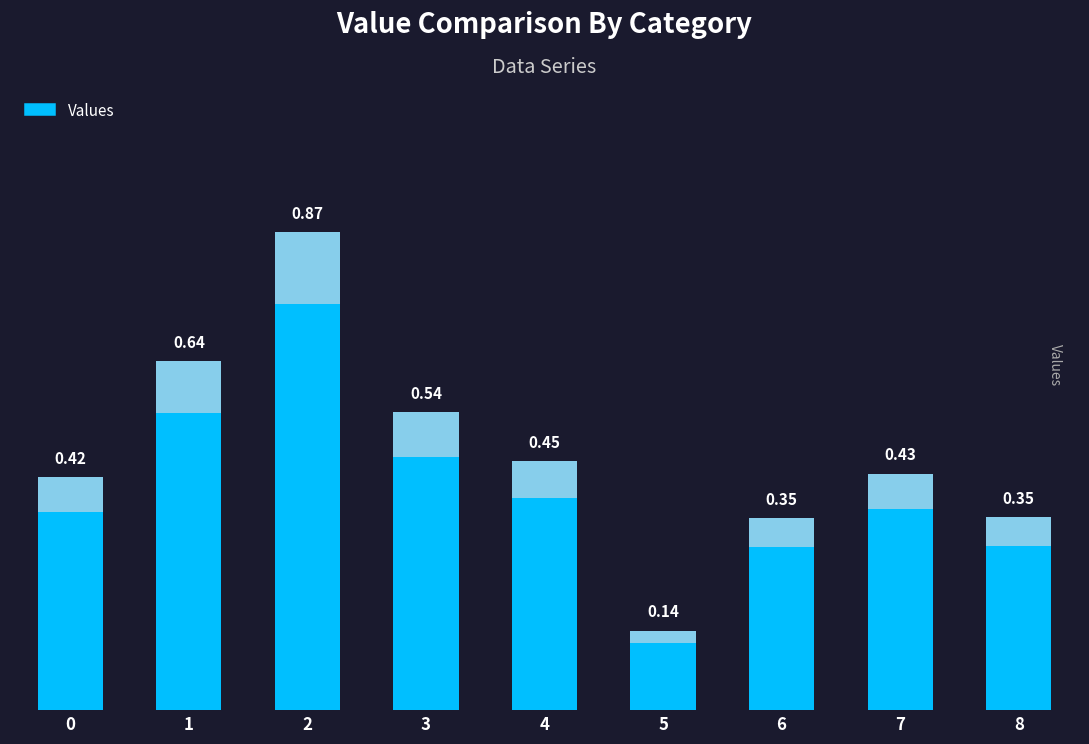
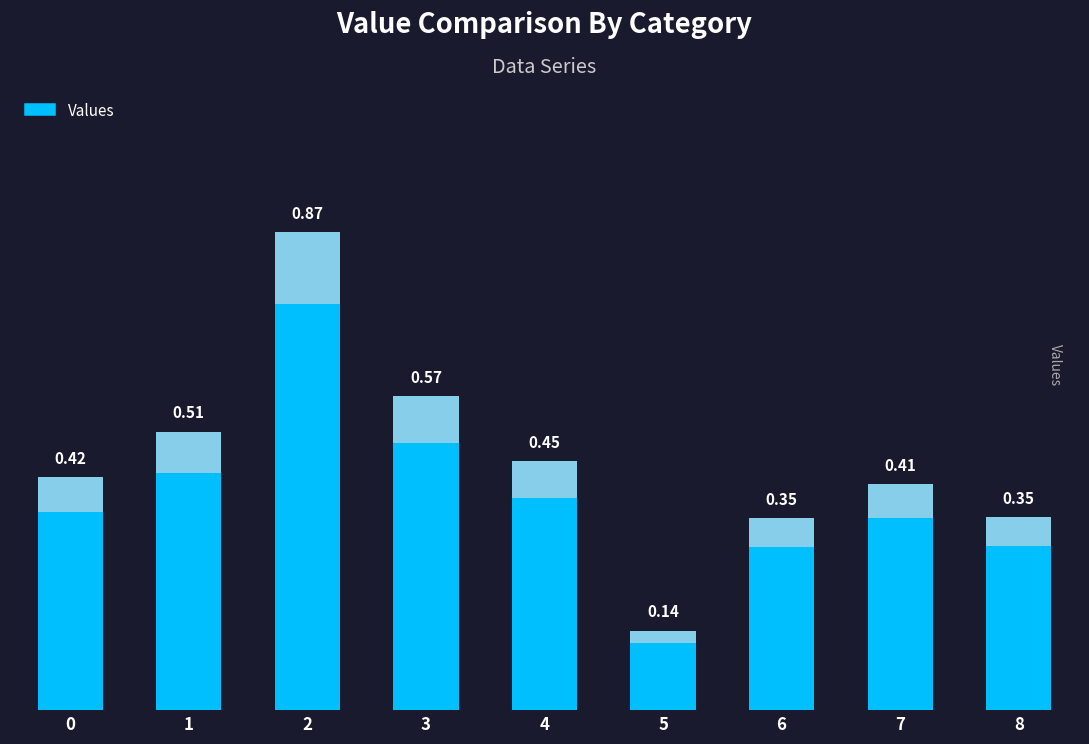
Values, 1: 0.64 -> 0.51
Values, 3: 0.54 -> 0.57
Values, 7: 0.43 -> 0.41
